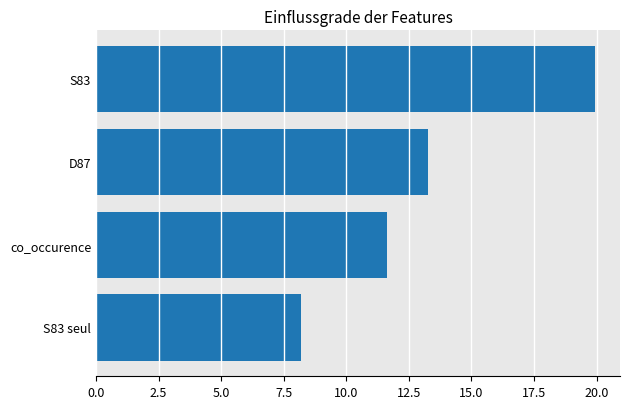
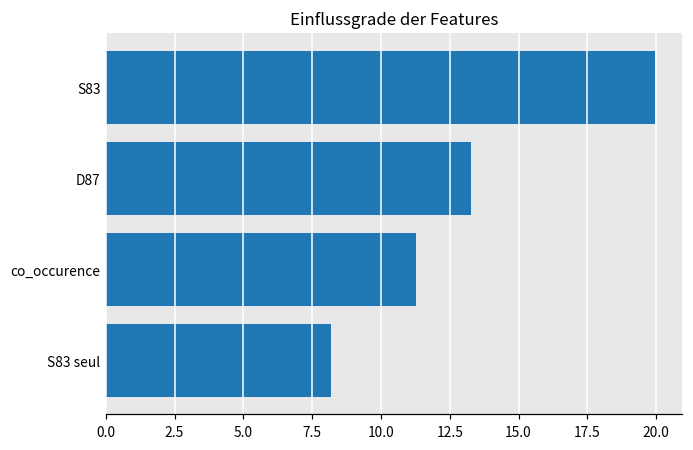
co_occurence: 11.6 -> 11.3
